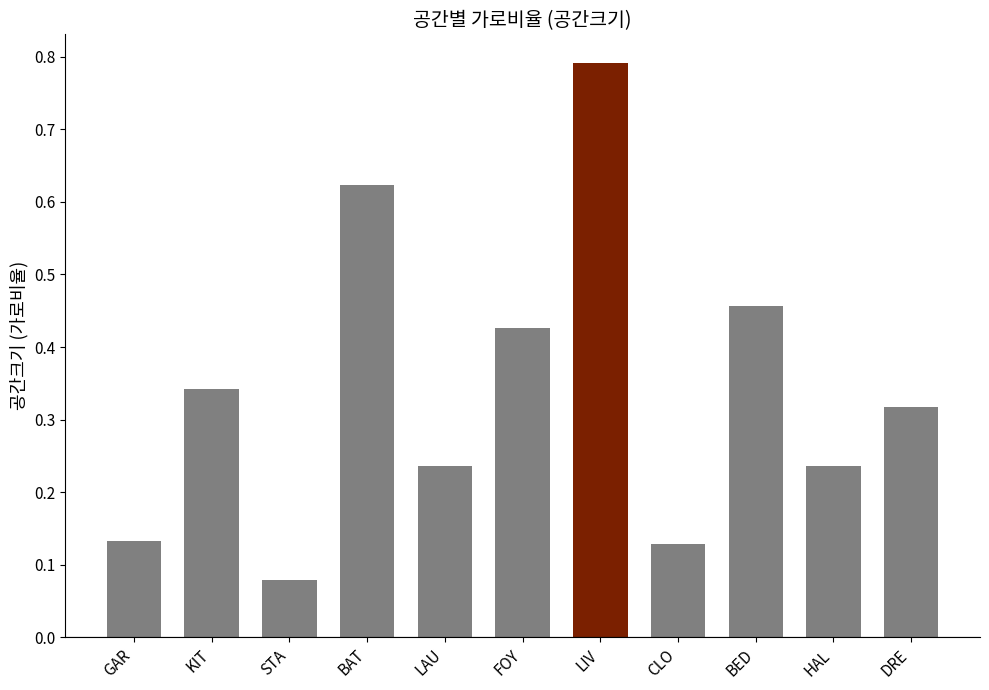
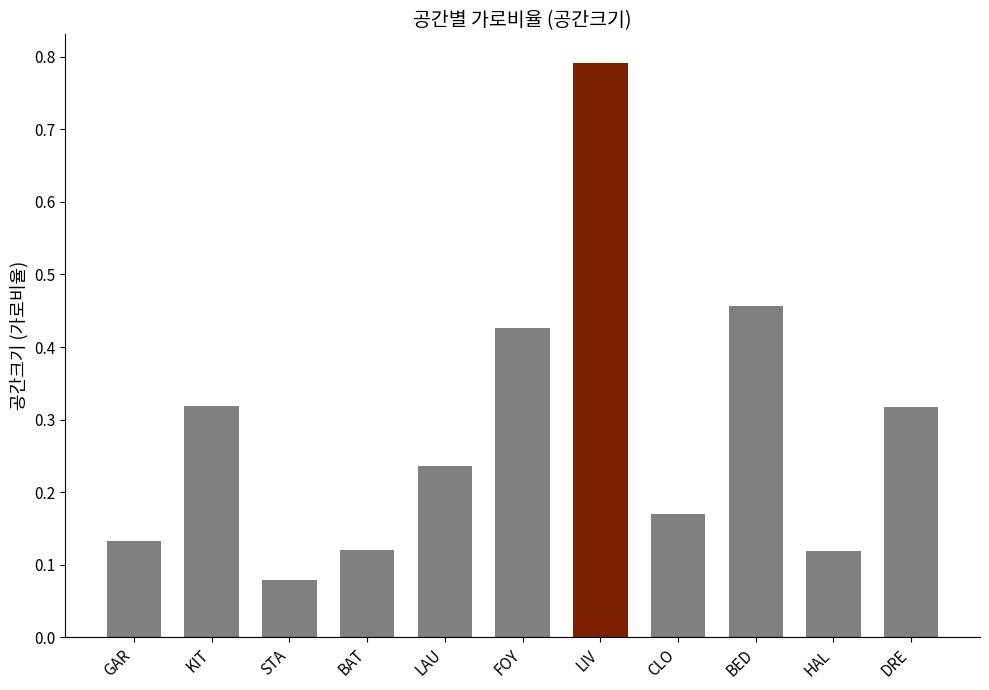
KIT: 0.34 -> 0.32
BAT: 0.62 -> 0.12
CLO: 0.13 -> 0.17
HAL: 0.24 -> 0.12
